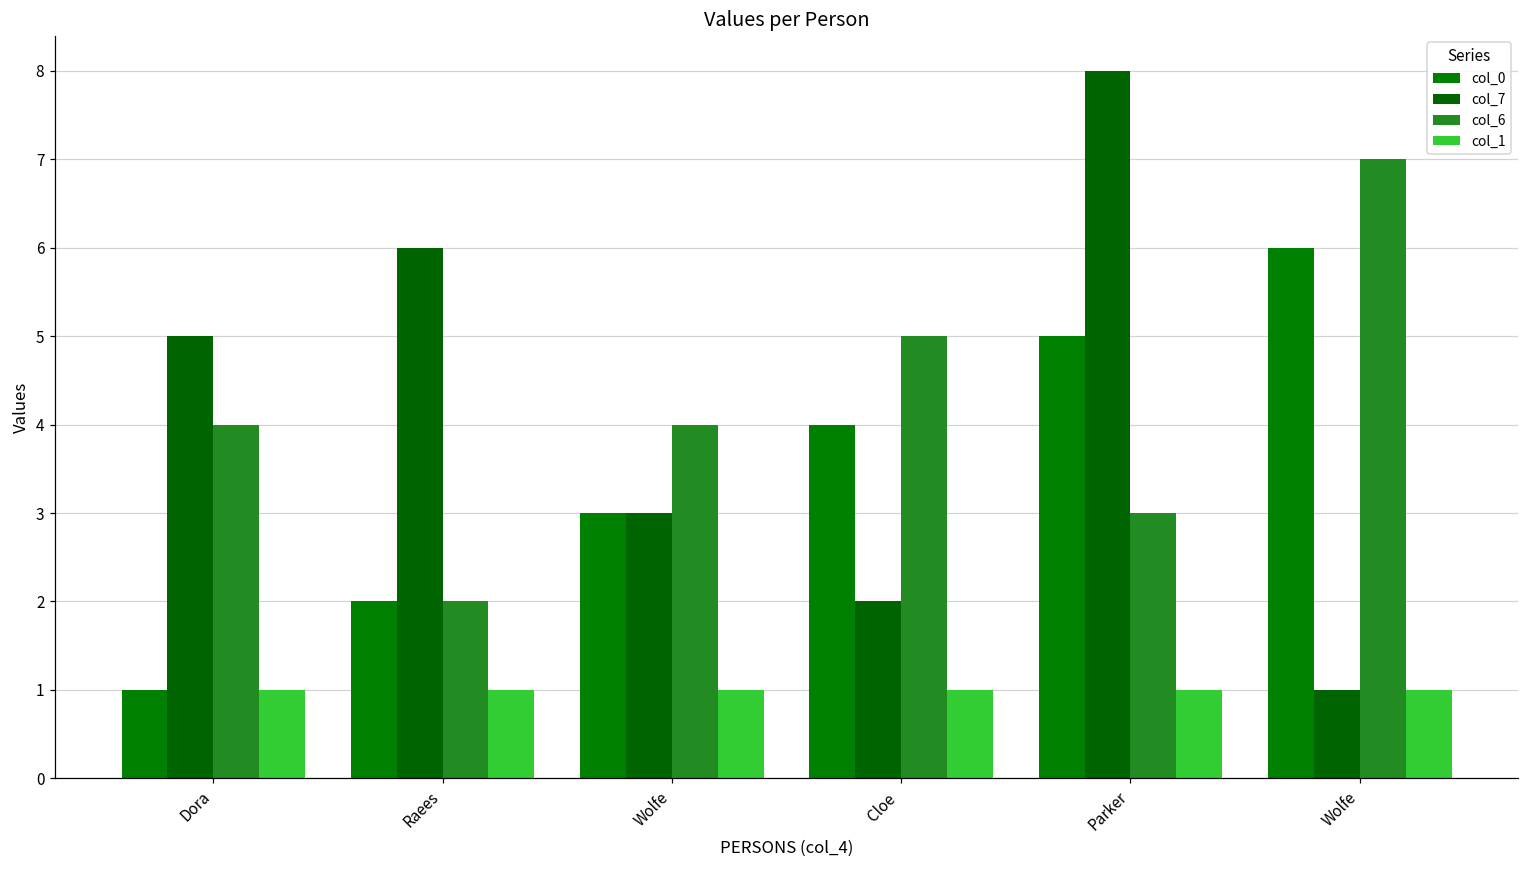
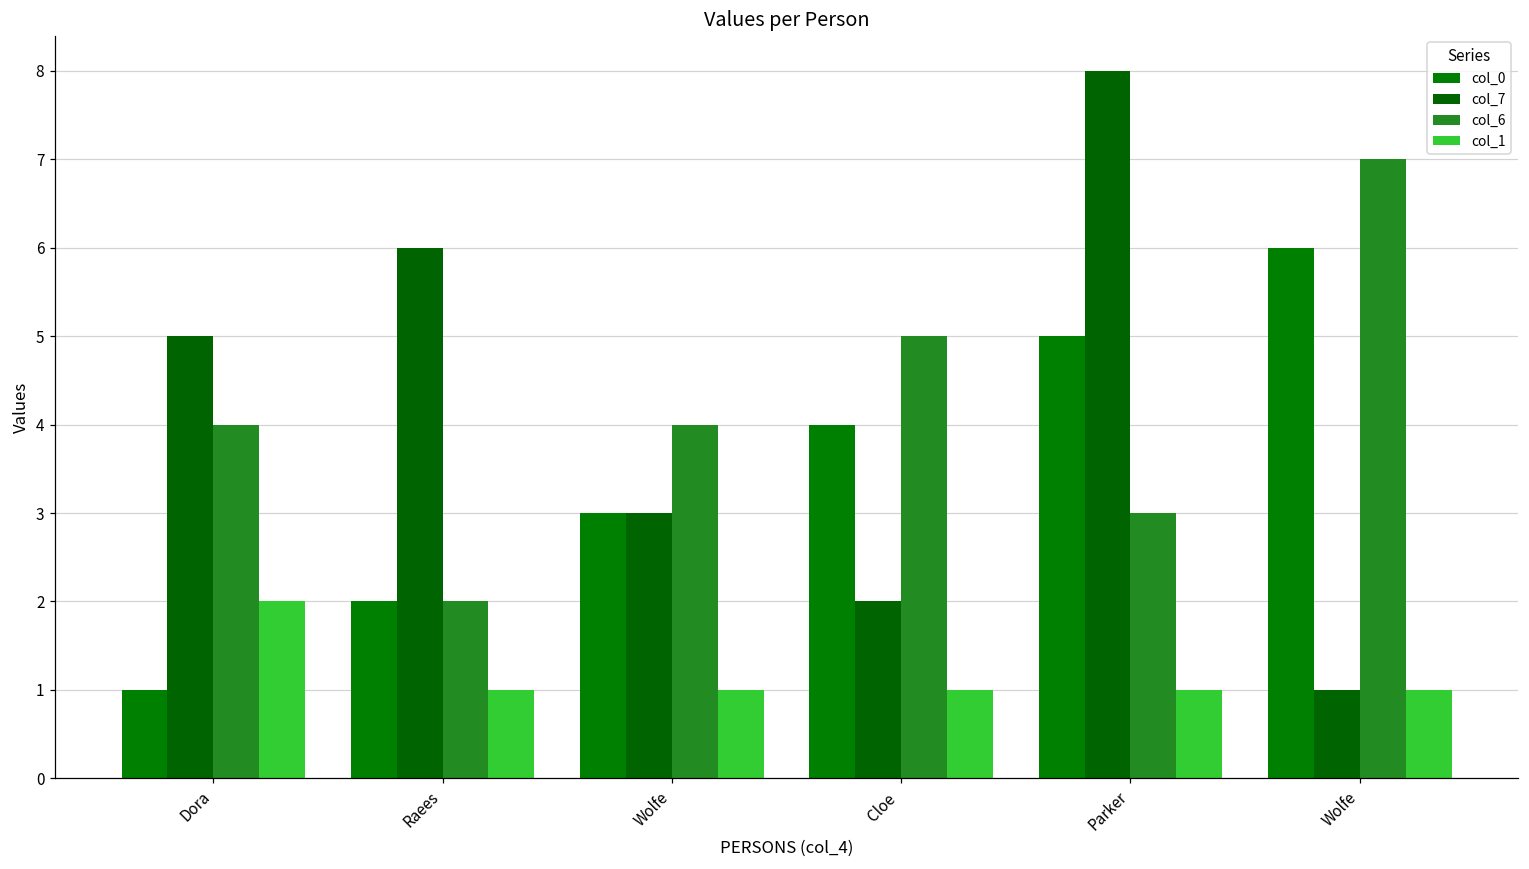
col_1, Dora: 1 -> 2
